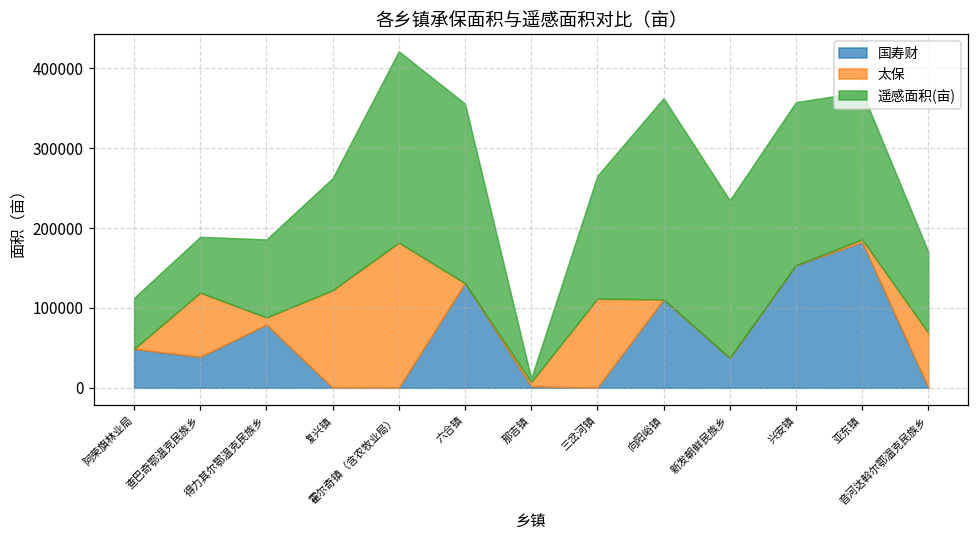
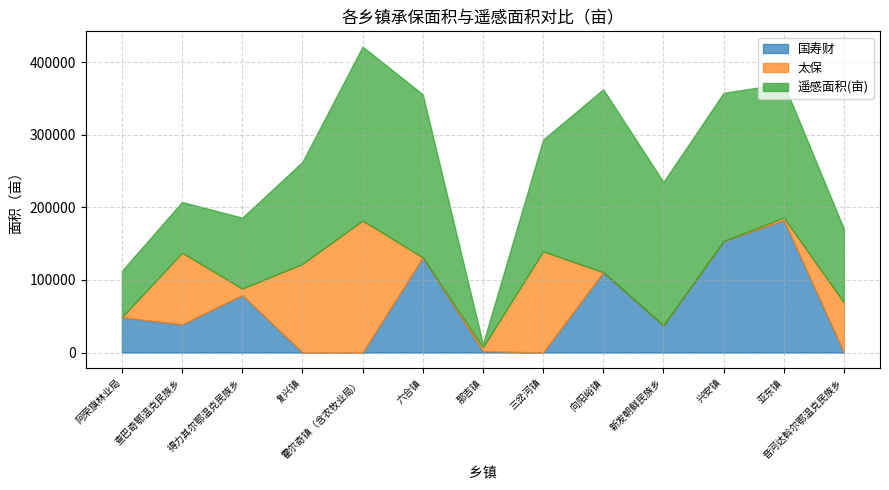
太保, 查巴奇鄂温克民族乡: 80000 -> 100000
太保, 三岔河镇: 110000 -> 140000
